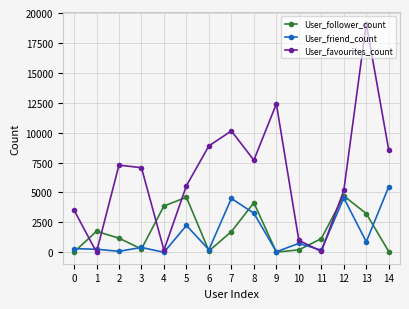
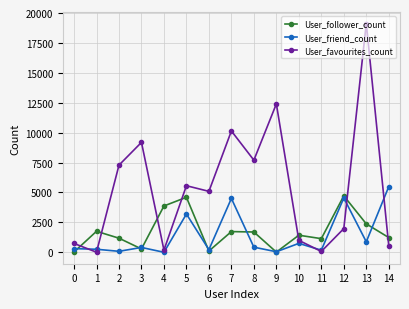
User_favourites_count, 0: 3500 -> 700
User_favourites_count, 3: 7100 -> 9200
User_friend_count, 5: 2200 -> 3200
User_favourites_count, 6: 8900 -> 5100
User_follower_count, 8: 4100 -> 1700
User_friend_count, 8: 3300 -> 400
User_follower_count, 10: 200 -> 1400
User_favourites_count, 12: 5200 -> 2000
User_follower_count, 13: 3200 -> 2400
User_follower_count, 14: 100 -> 1200
User_favourites_count, 14: 8500 -> 600
